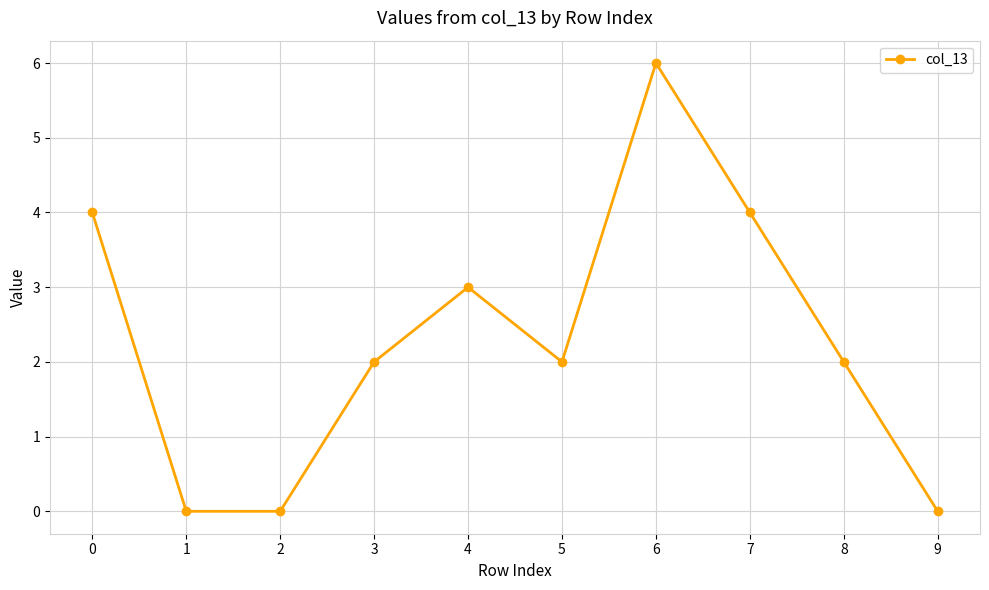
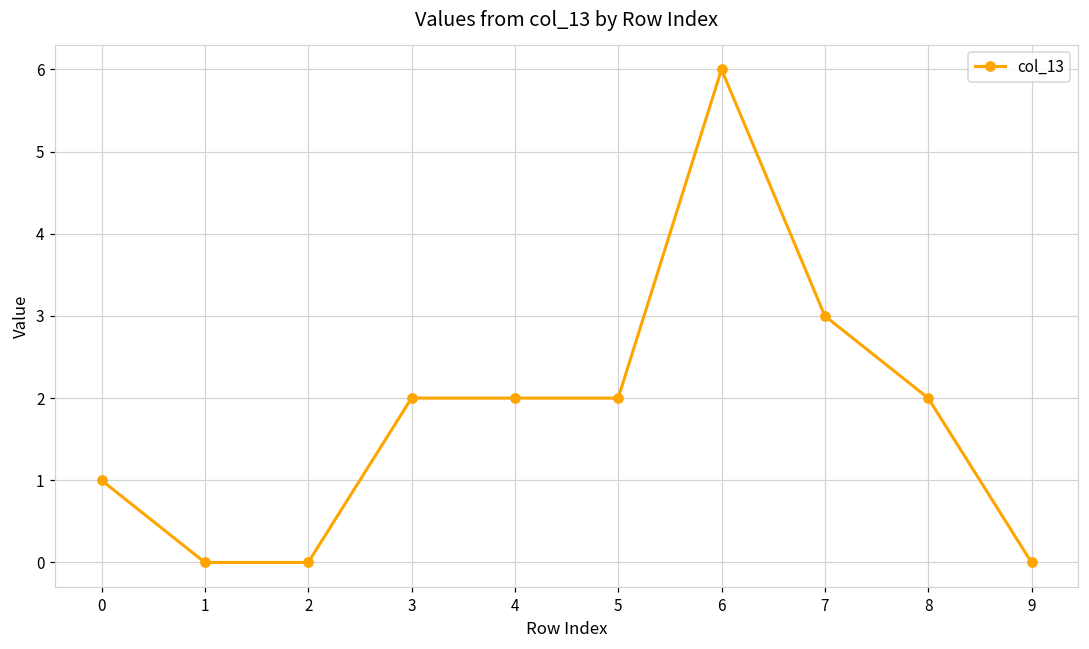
0: 4 -> 1
4: 3 -> 2
7: 4 -> 3
